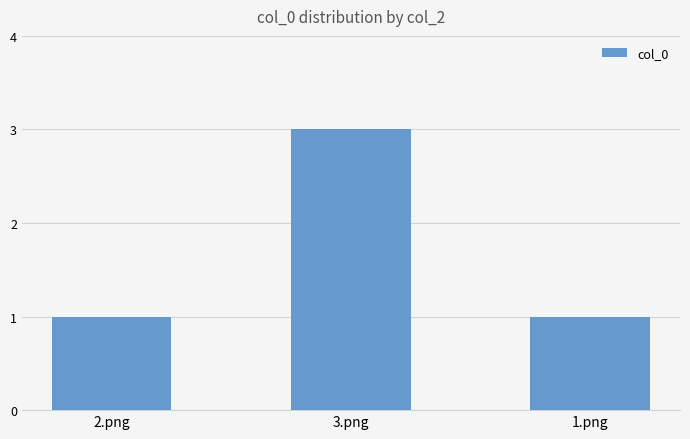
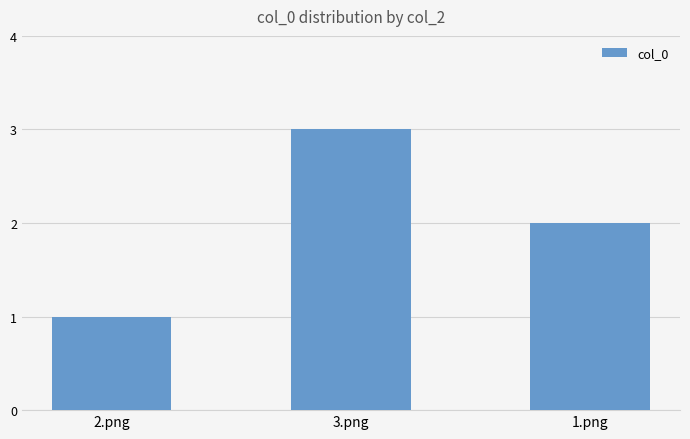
1.png: 1 -> 2
